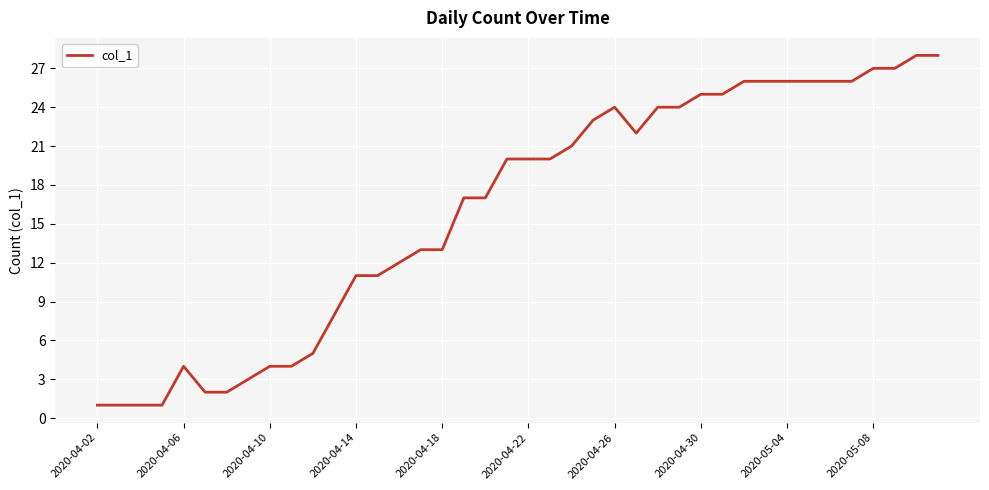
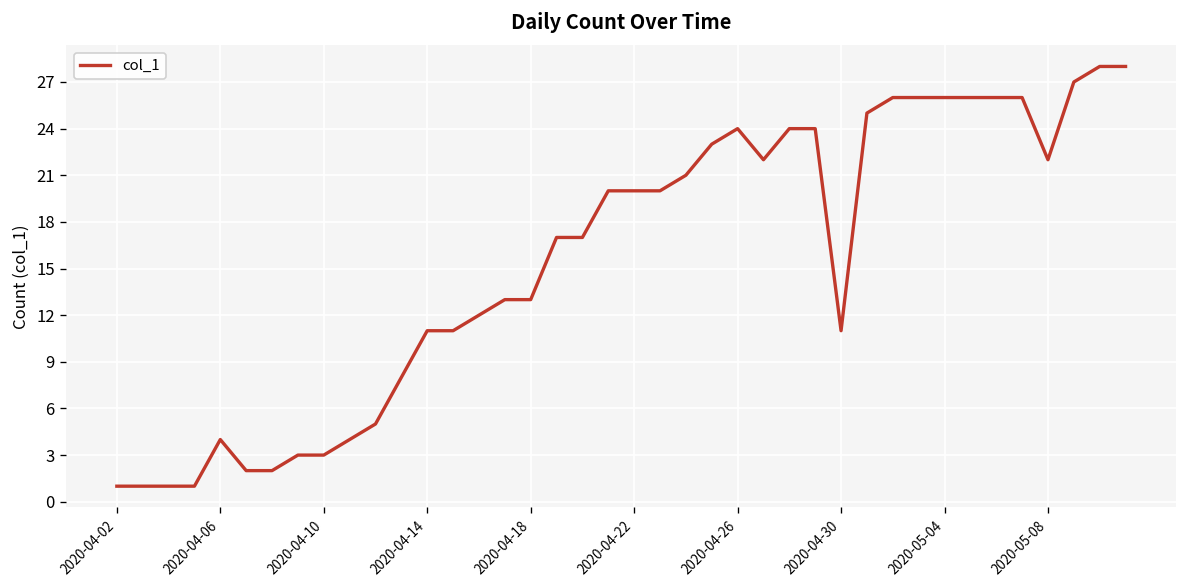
2020-04-10: 4 -> 3
2020-04-30: 25 -> 11
2020-05-08: 27 -> 22
